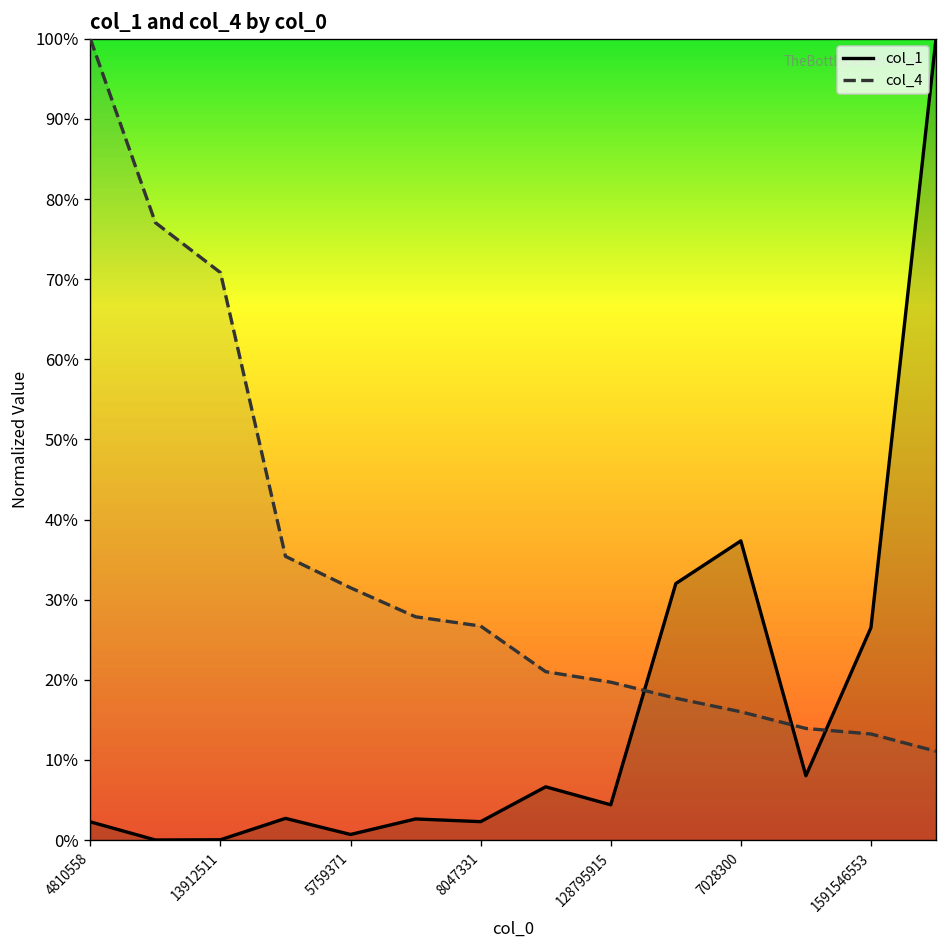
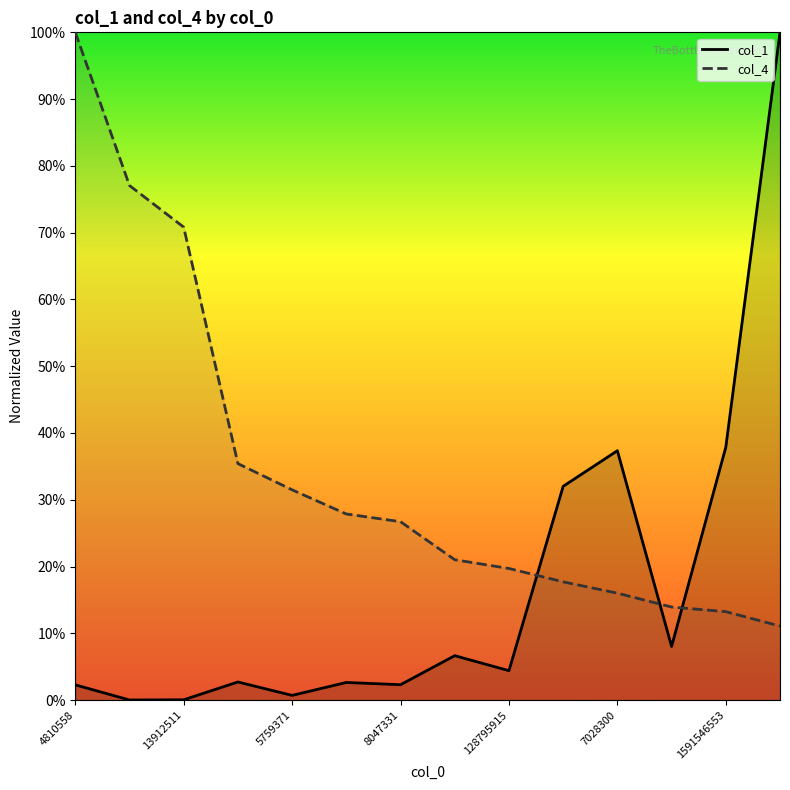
col_1, 1591546553: 27% -> 38%
